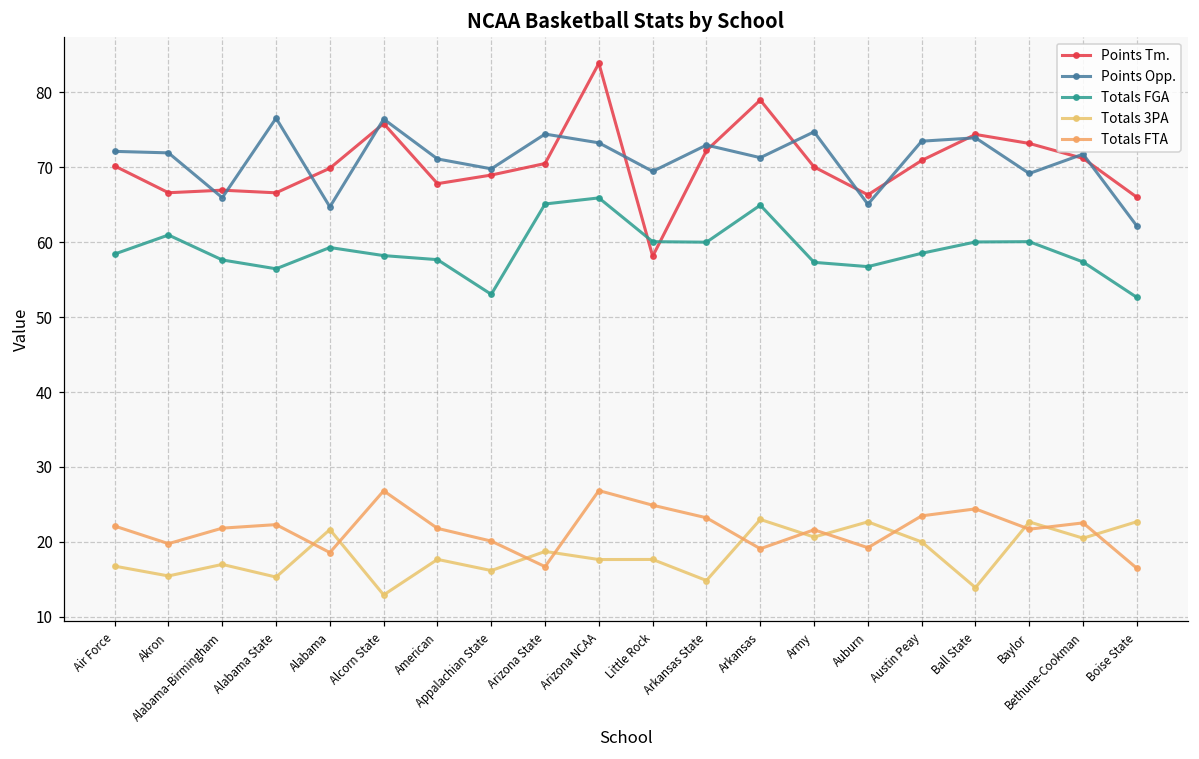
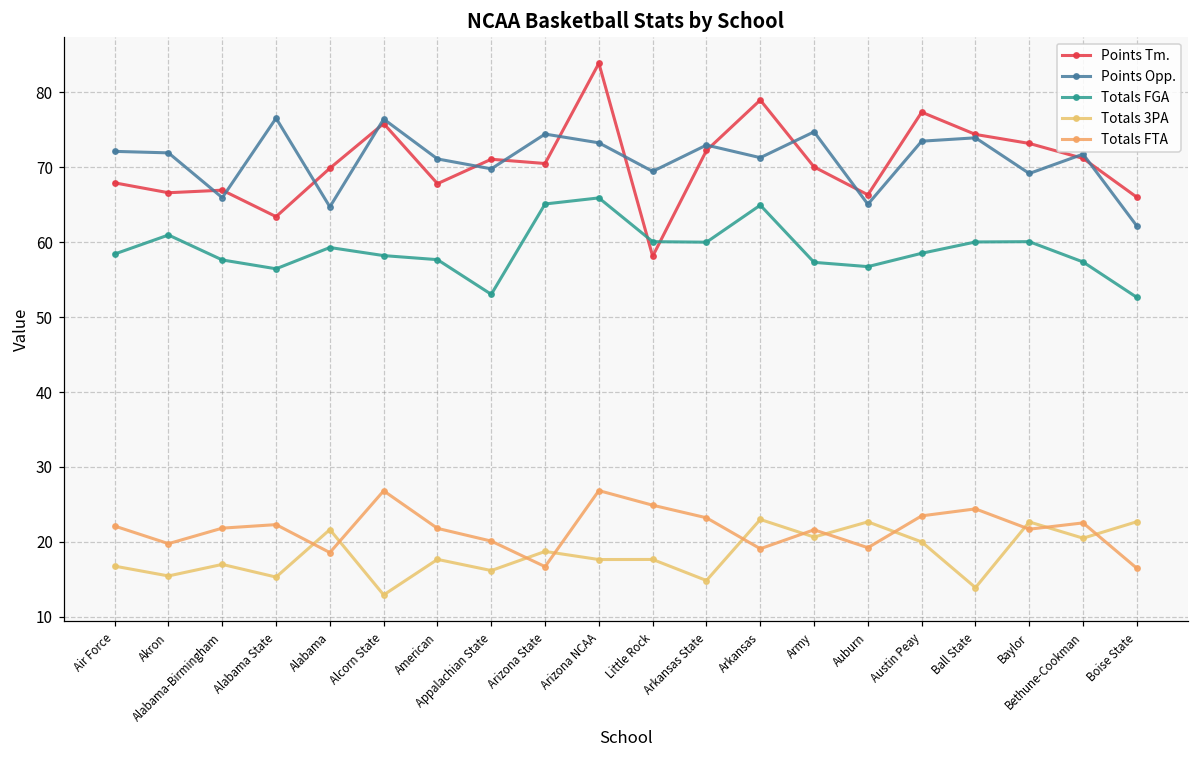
Points Tm., Air Force: 70 -> 68
Points Tm., Alabama State: 67 -> 63
Points Tm., Appalachian State: 69 -> 71
Points Tm., Austin Peay: 71 -> 77
